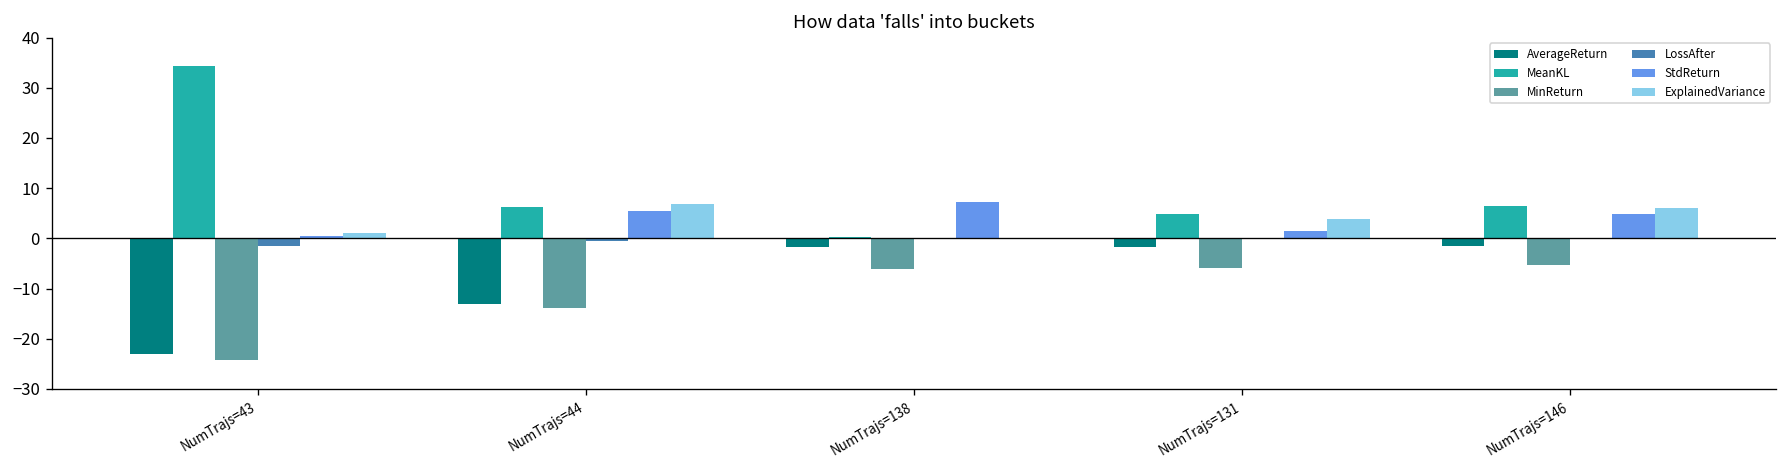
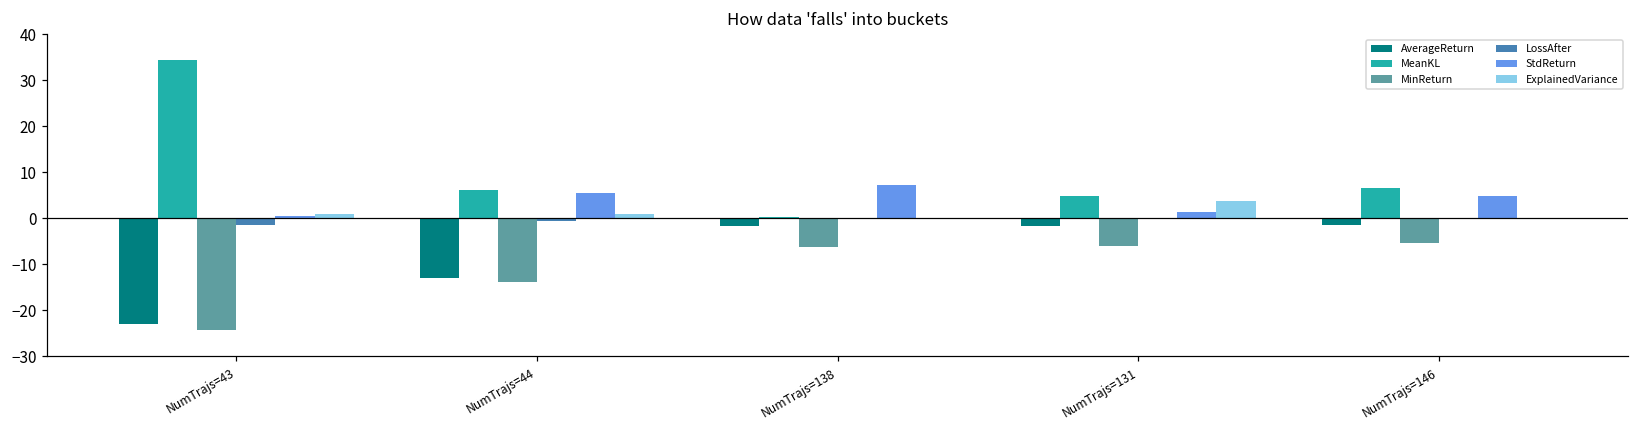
ExplainedVariance, NumTrajs=44: 7 -> 1
ExplainedVariance, NumTrajs=146: 6 -> 0
